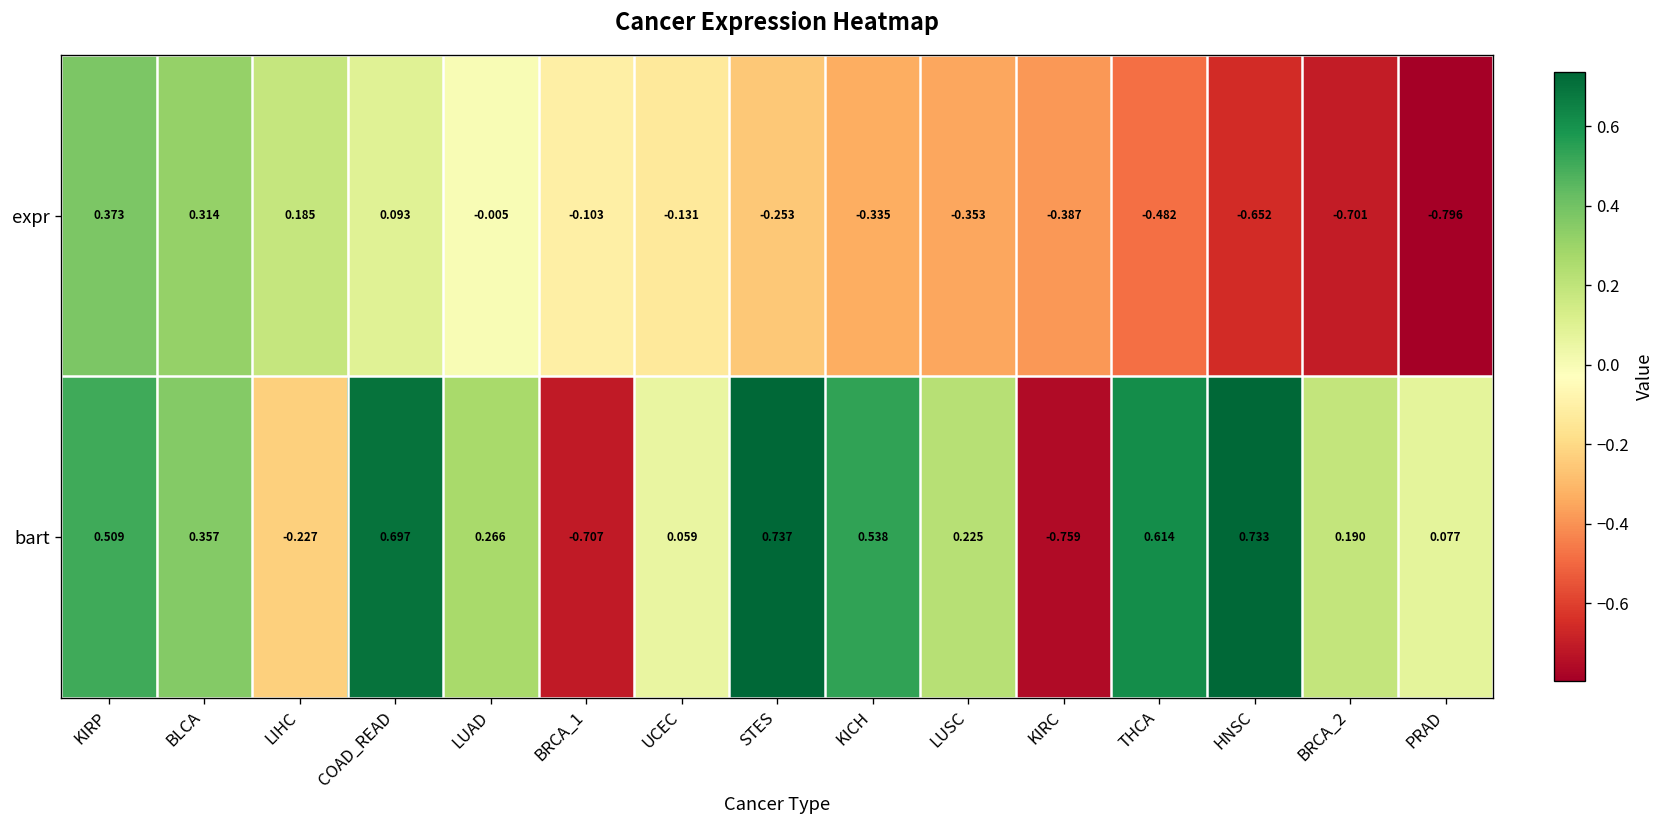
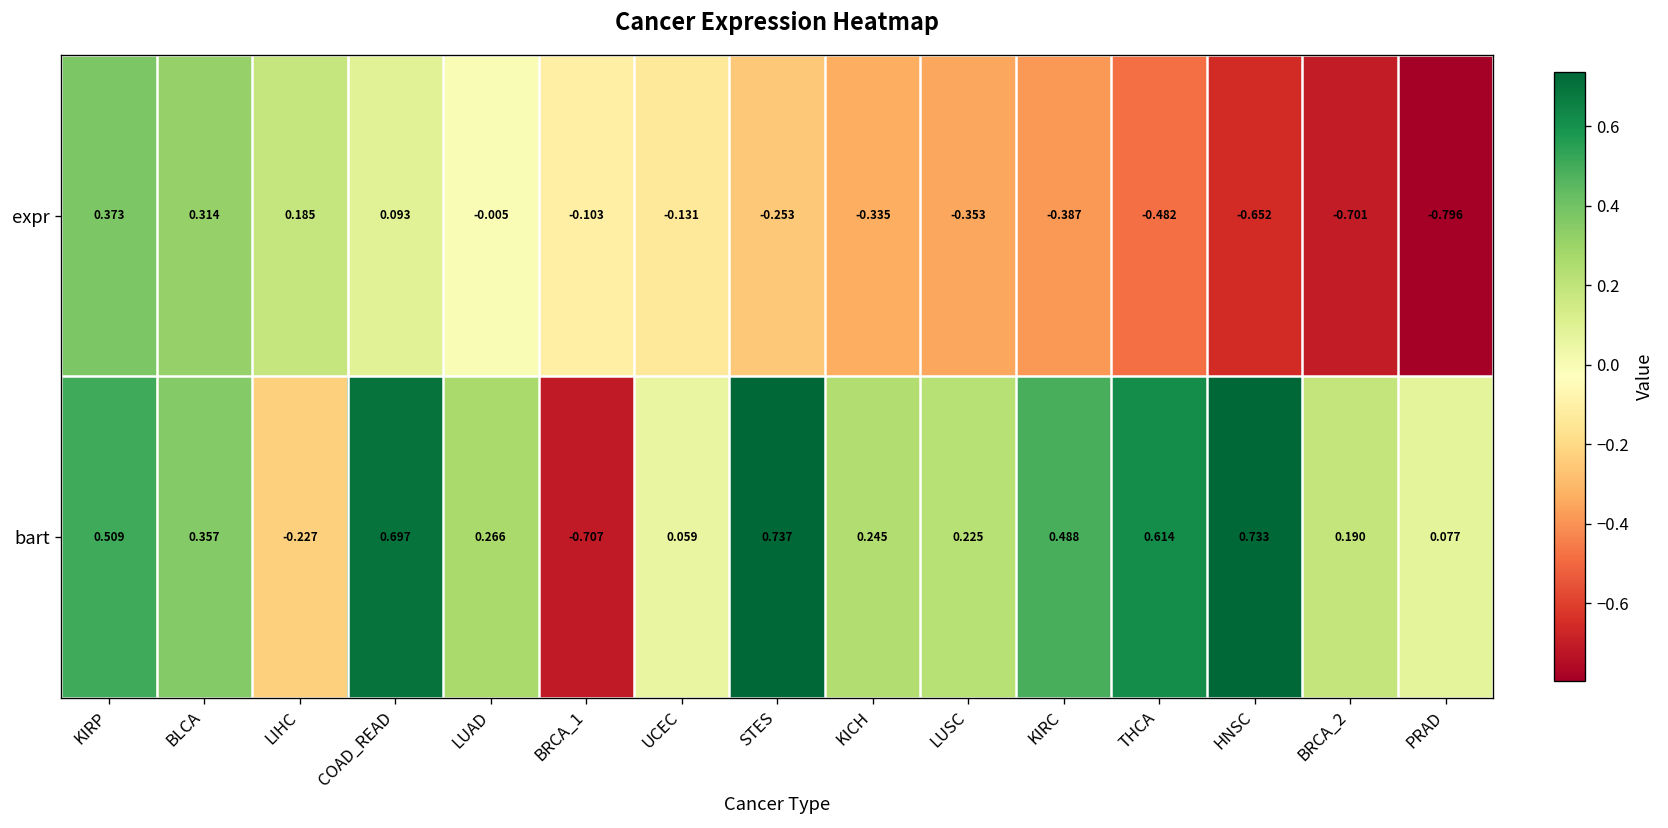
bart, KICH: 0.538 -> 0.245
bart, KIRC: -0.759 -> 0.488
